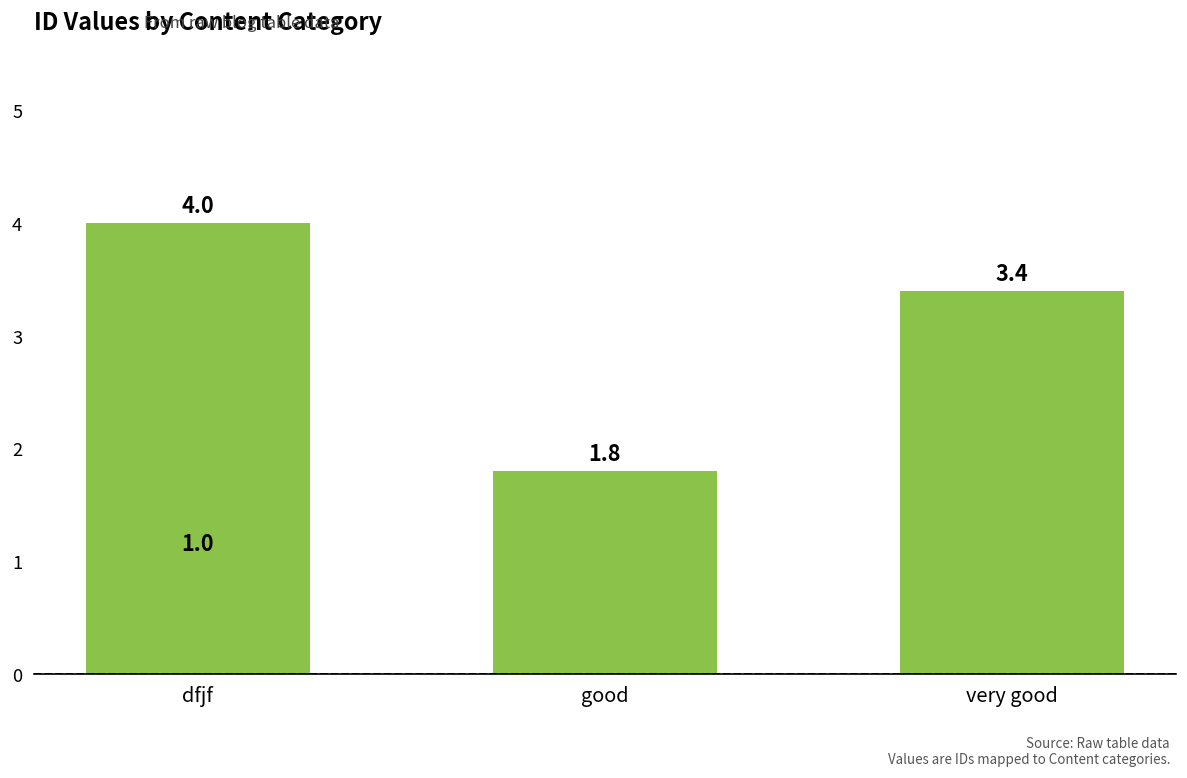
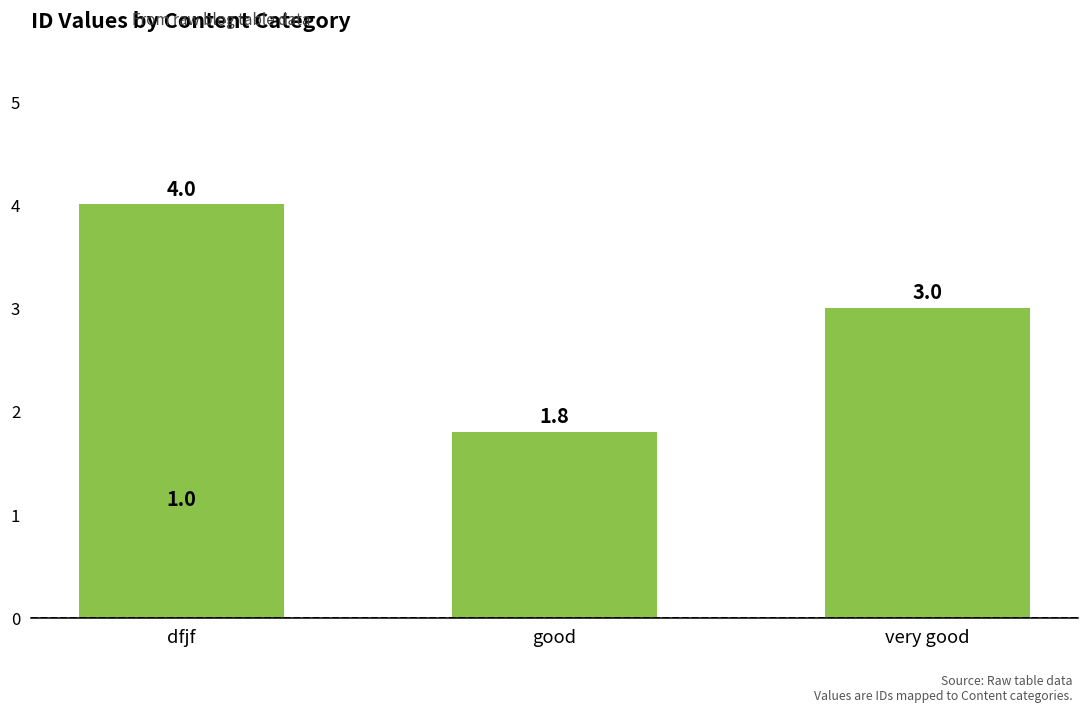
very good: 3.4 -> 3.0
